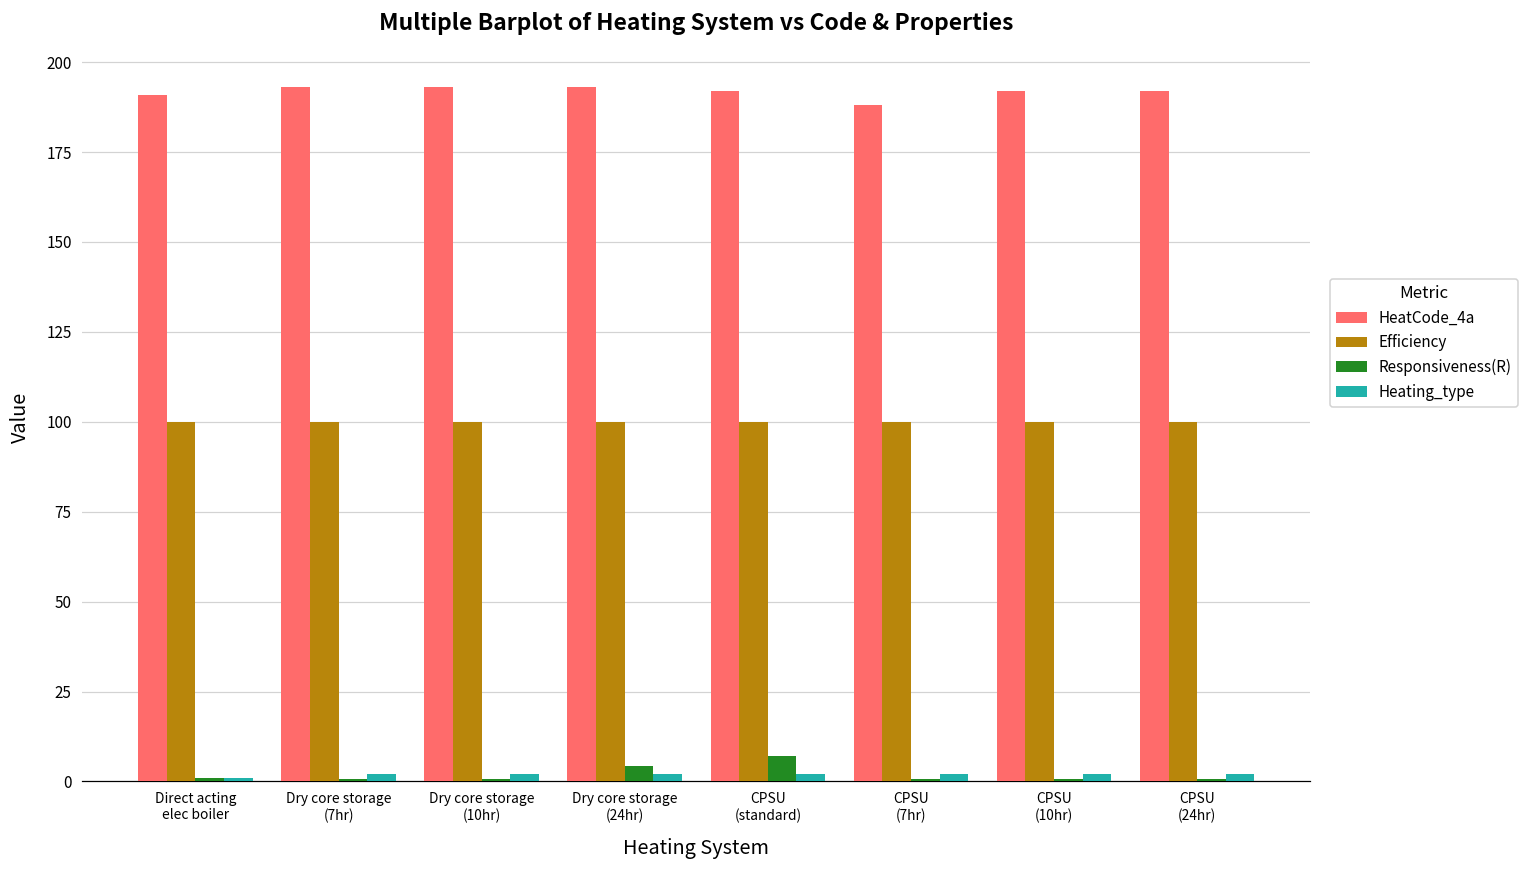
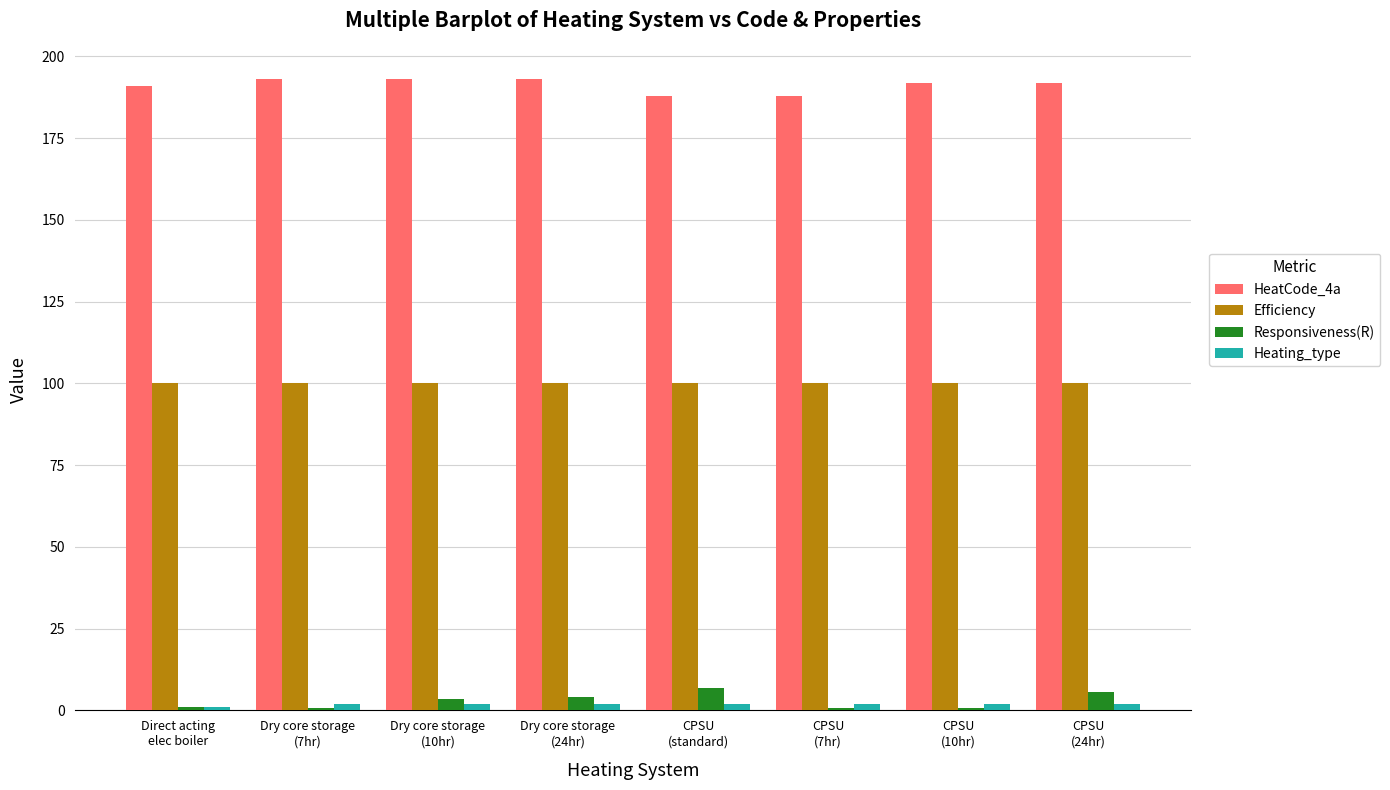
Responsiveness(R), Dry core storage (10hr): 1 -> 4
HeatCode_4a, CPSU (standard): 192 -> 188
Responsiveness(R), CPSU (24hr): 1 -> 6
